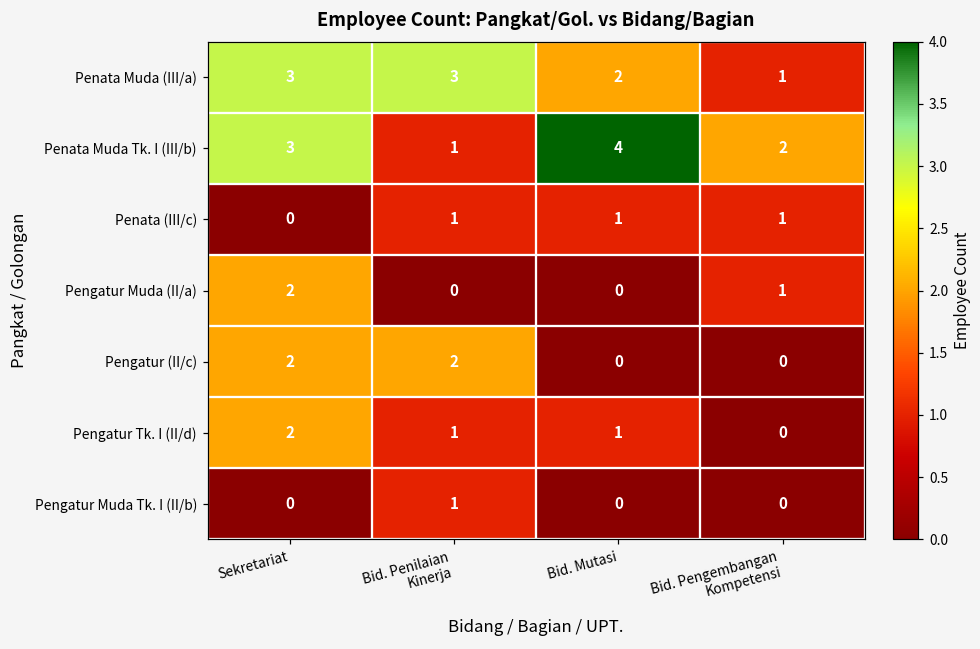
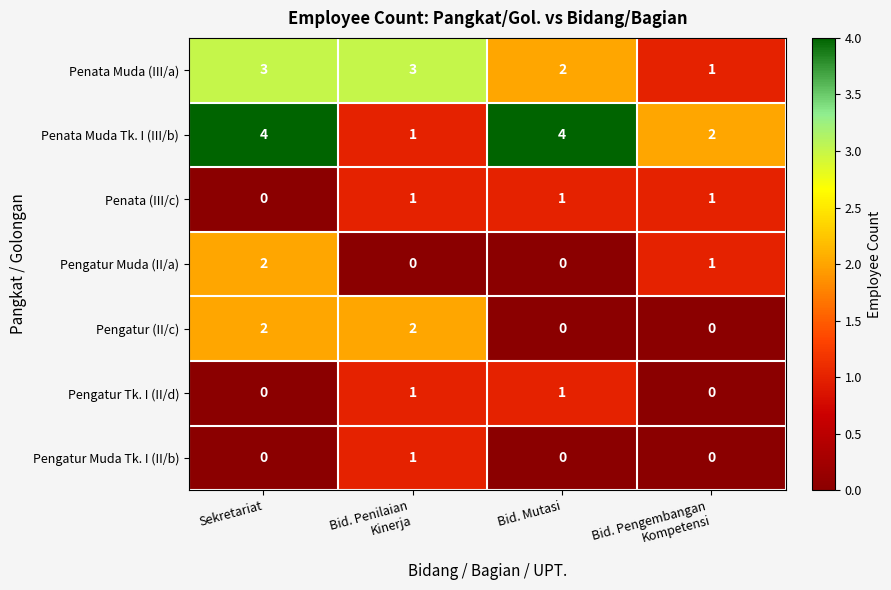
Penata Muda Tk. I (III/b), Sekretariat: 3 -> 4
Pengatur Tk. I (II/d), Sekretariat: 2 -> 0
